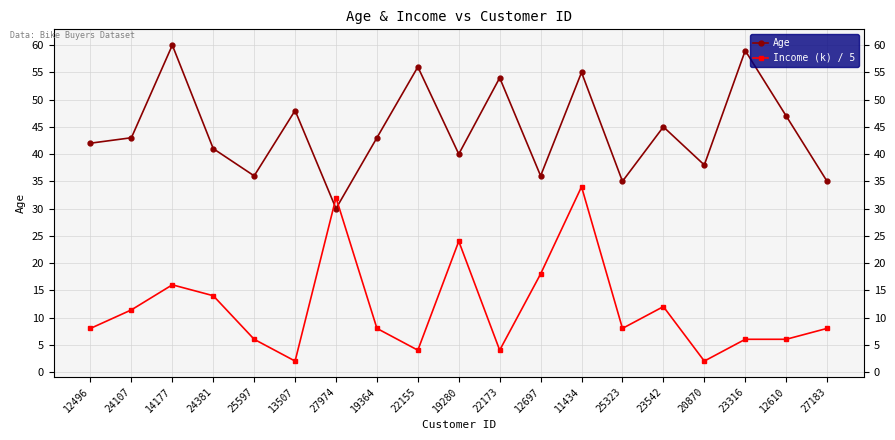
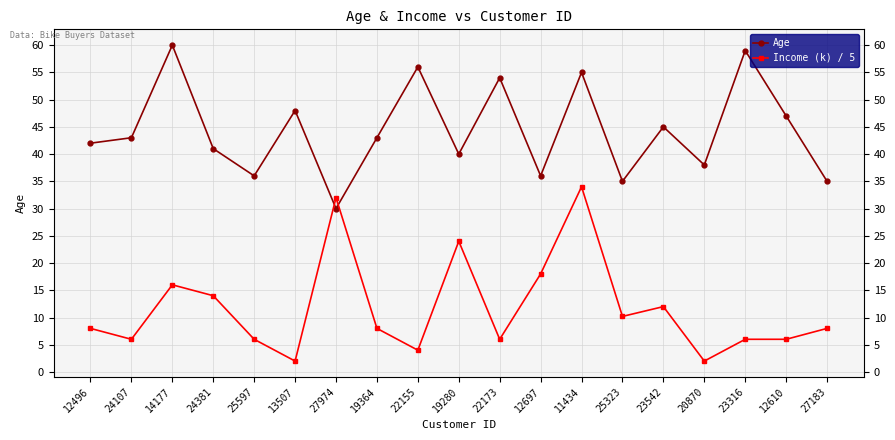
Income (k) / 5, 24107: 11 -> 6
Income (k) / 5, 22173: 4 -> 6
Income (k) / 5, 25323: 8 -> 10
